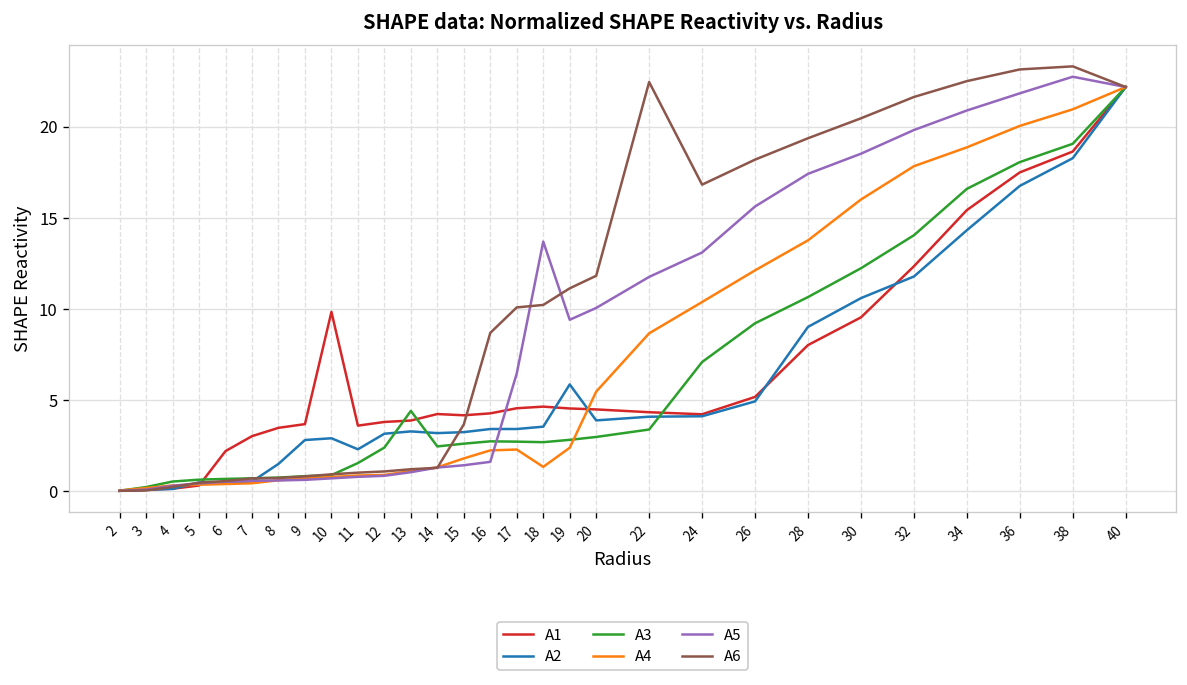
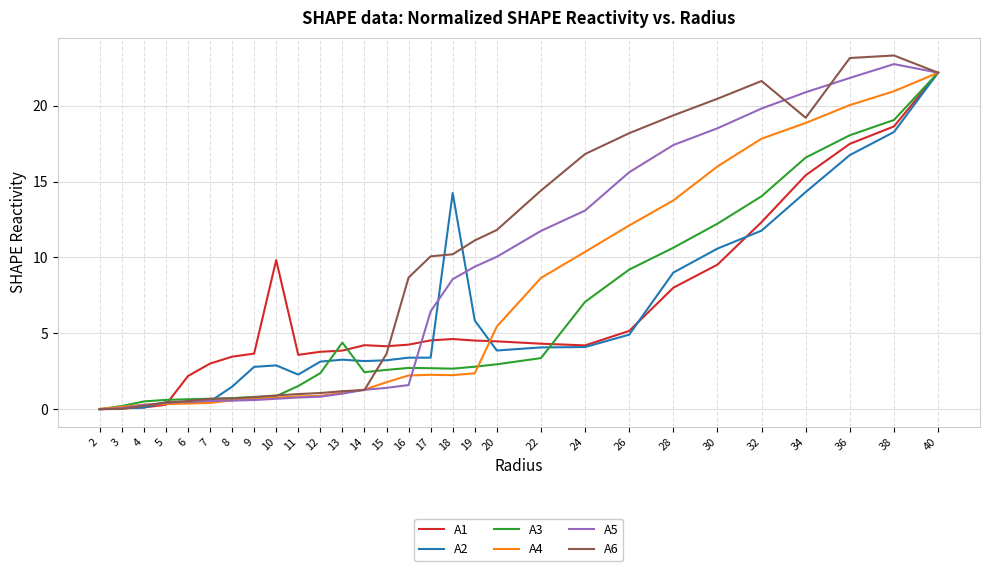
A2, 18: 3.5 -> 14.3
A4, 18: 1.3 -> 2.2
A5, 18: 13.7 -> 8.6
A6, 22: 22.4 -> 14.4
A6, 34: 22.5 -> 19.2
